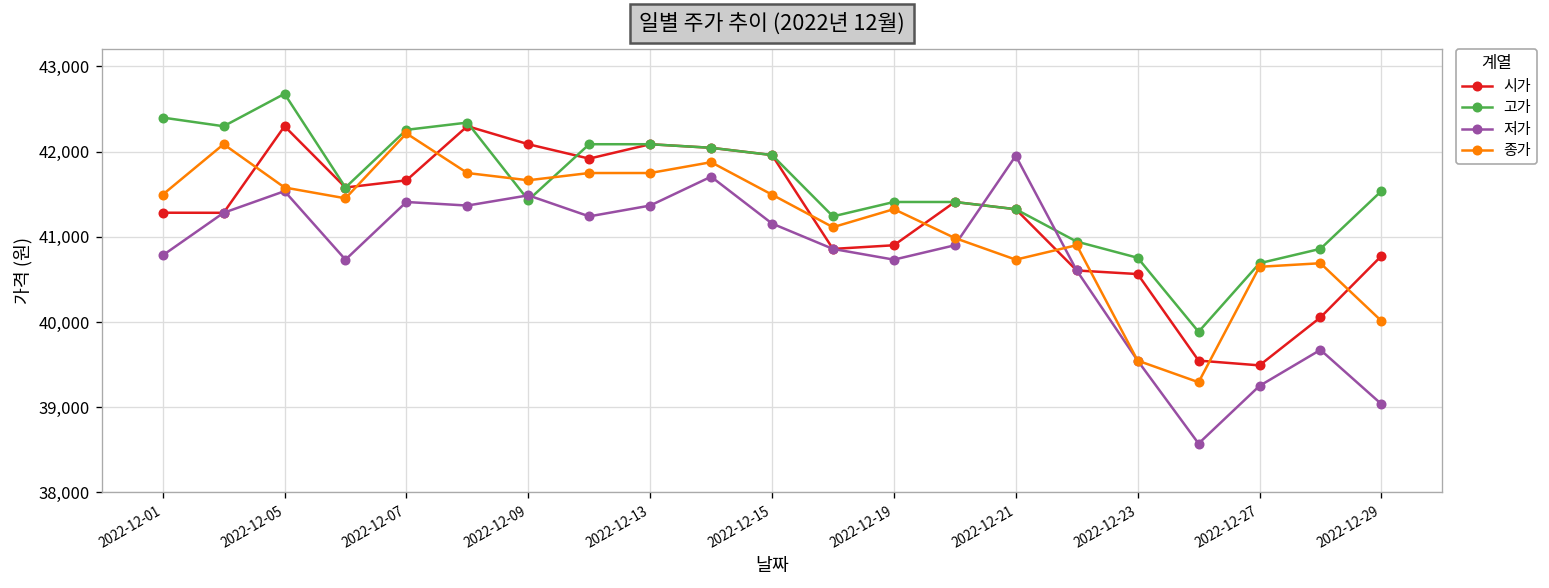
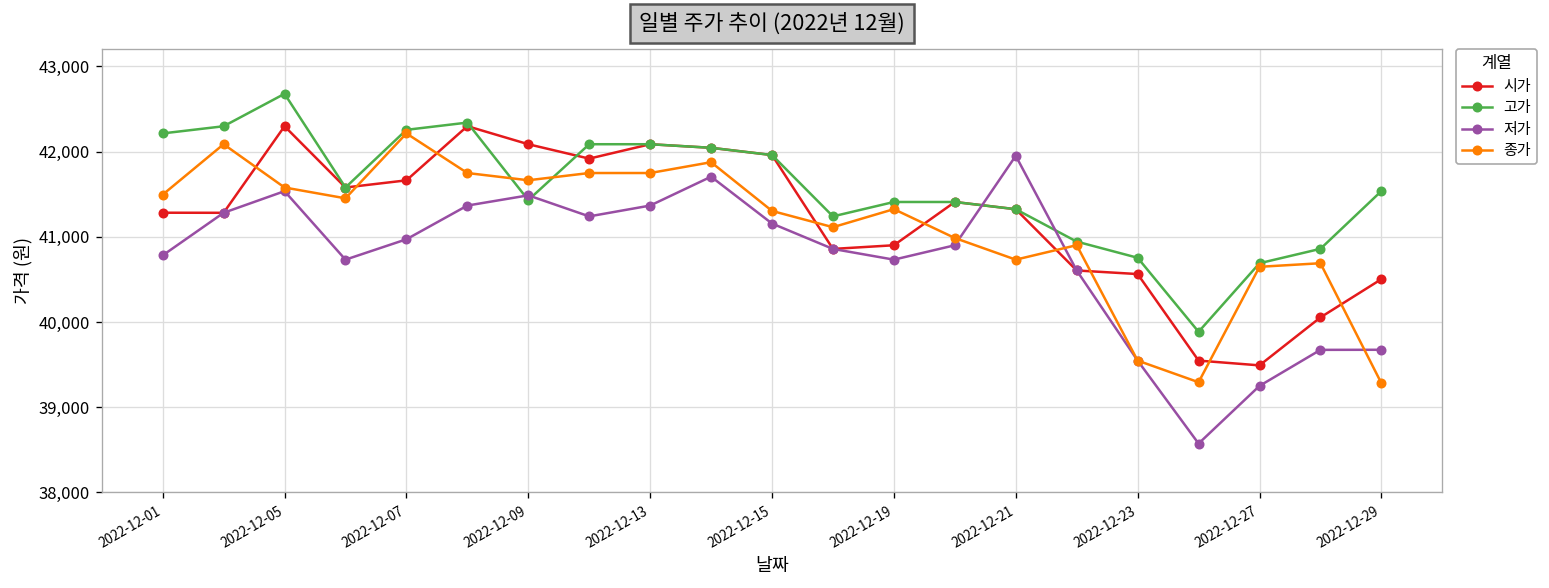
고가, 2022-12-01: 42,400 -> 42,200
저가, 2022-12-07: 41,400 -> 41,000
종가, 2022-12-15: 41,500 -> 41,300
시가, 2022-12-29: 40,800 -> 40,500
저가, 2022-12-29: 39,000 -> 39,700
종가, 2022-12-29: 40,000 -> 39,300
